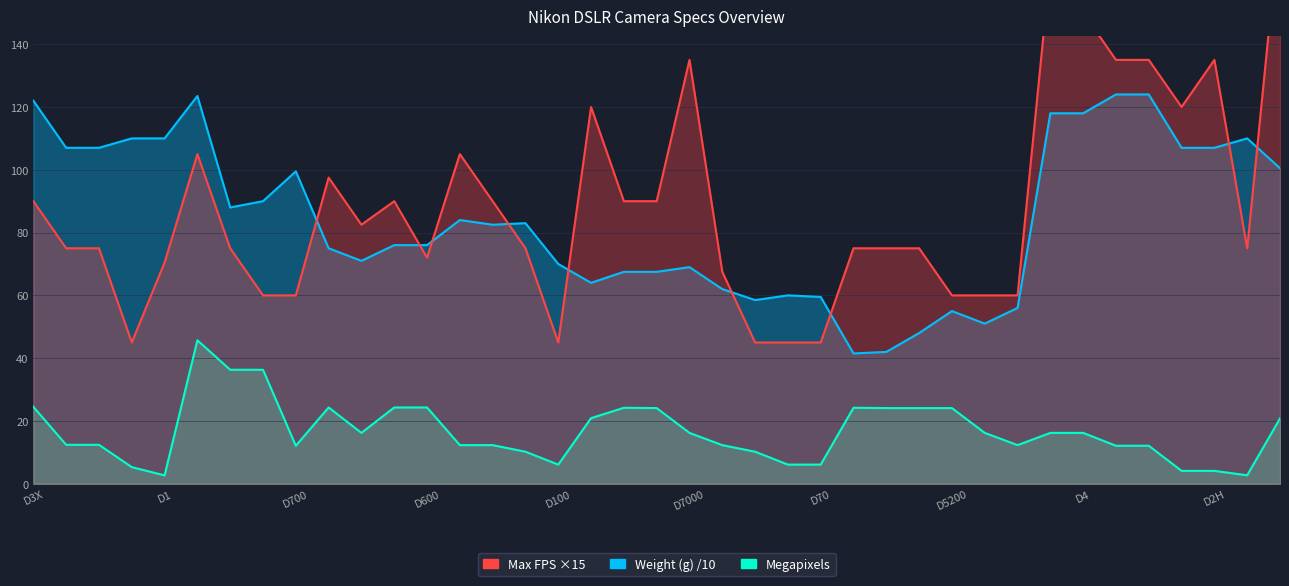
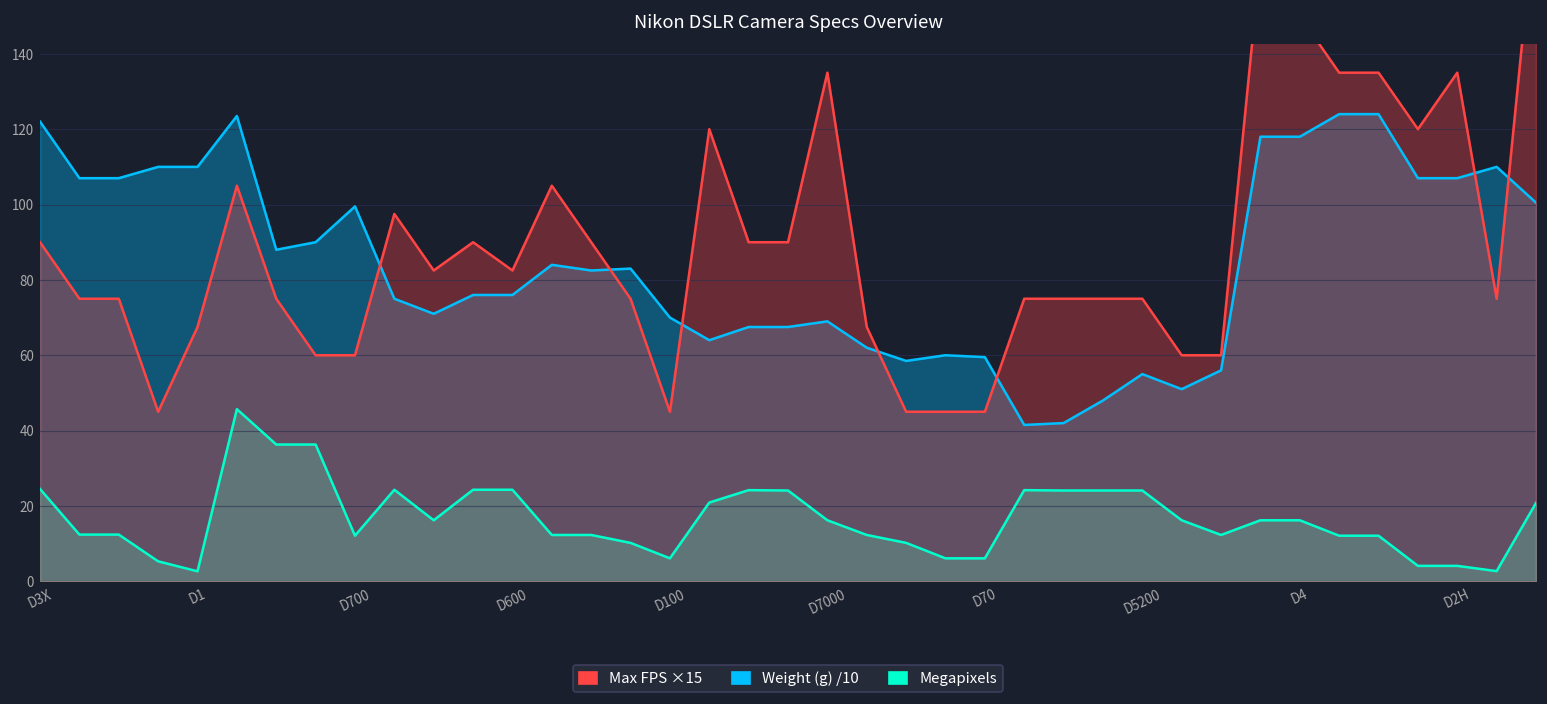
Max FPS ×15, D1: 71 -> 68
Max FPS ×15, D600: 72 -> 83
Max FPS ×15, D5200: 60 -> 75
